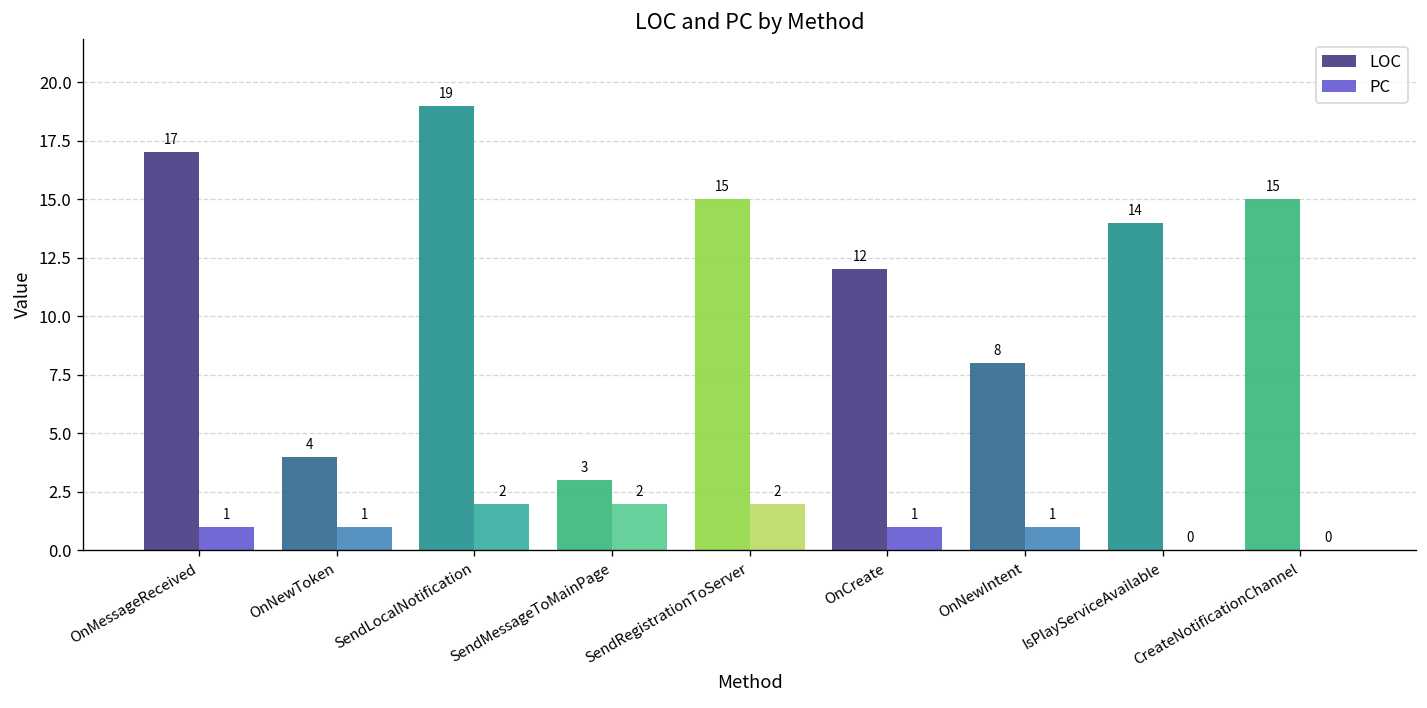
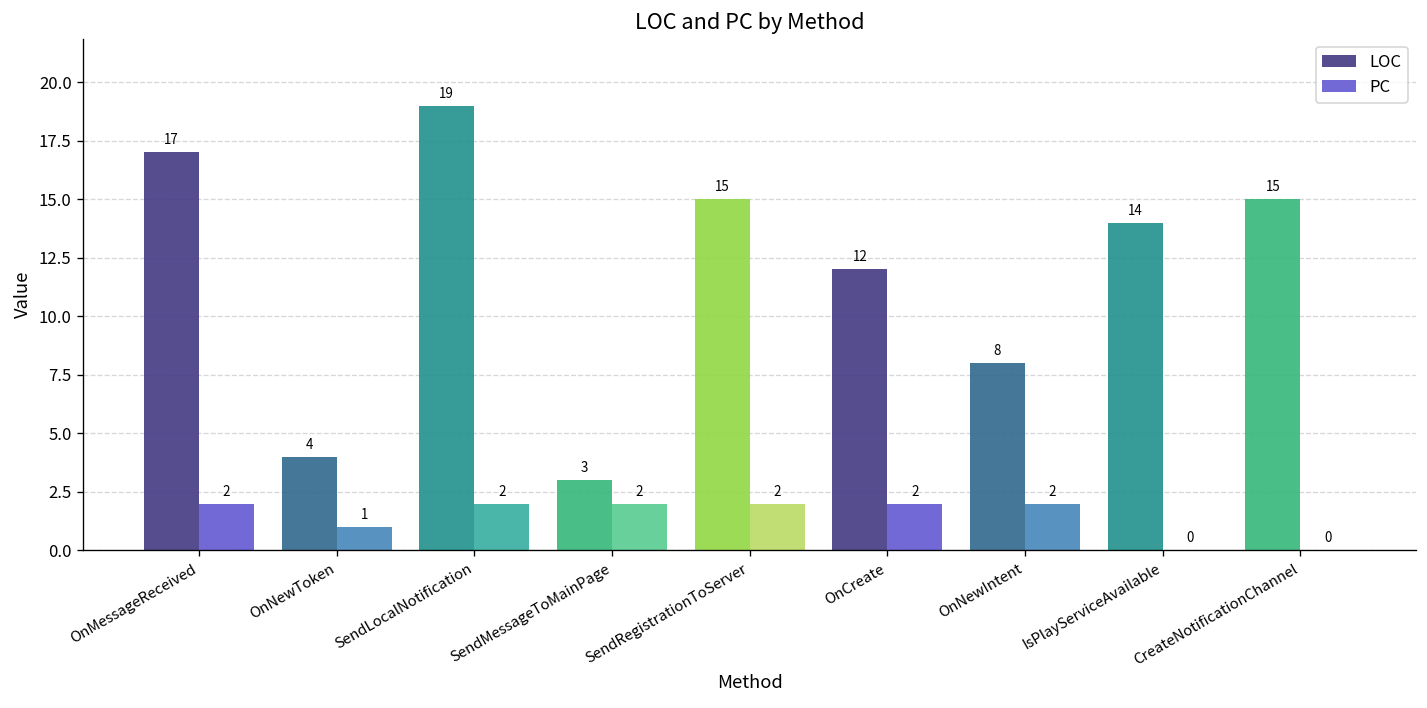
PC, OnMessageReceived: 1 -> 2
PC, OnCreate: 1 -> 2
PC, OnNewIntent: 1 -> 2
